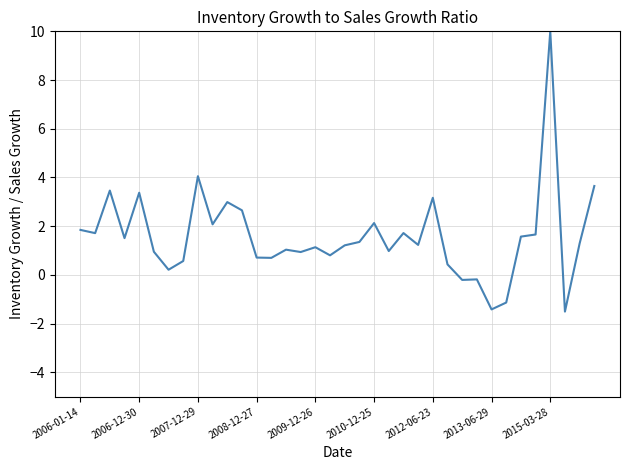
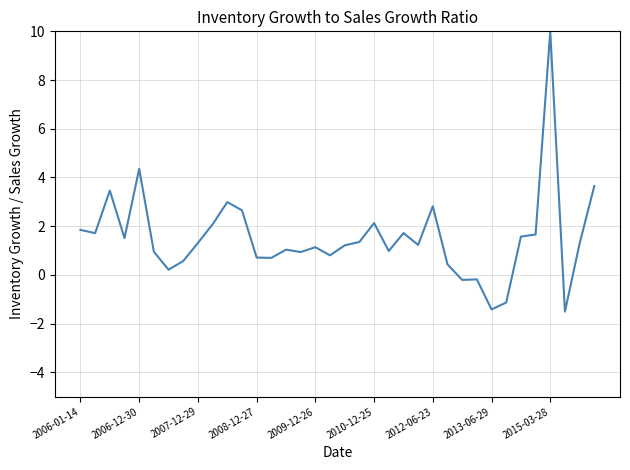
2006-12-30: 3.4 -> 4.4
2007-12-29: 4.1 -> 1.3
2012-06-23: 3.2 -> 2.8
